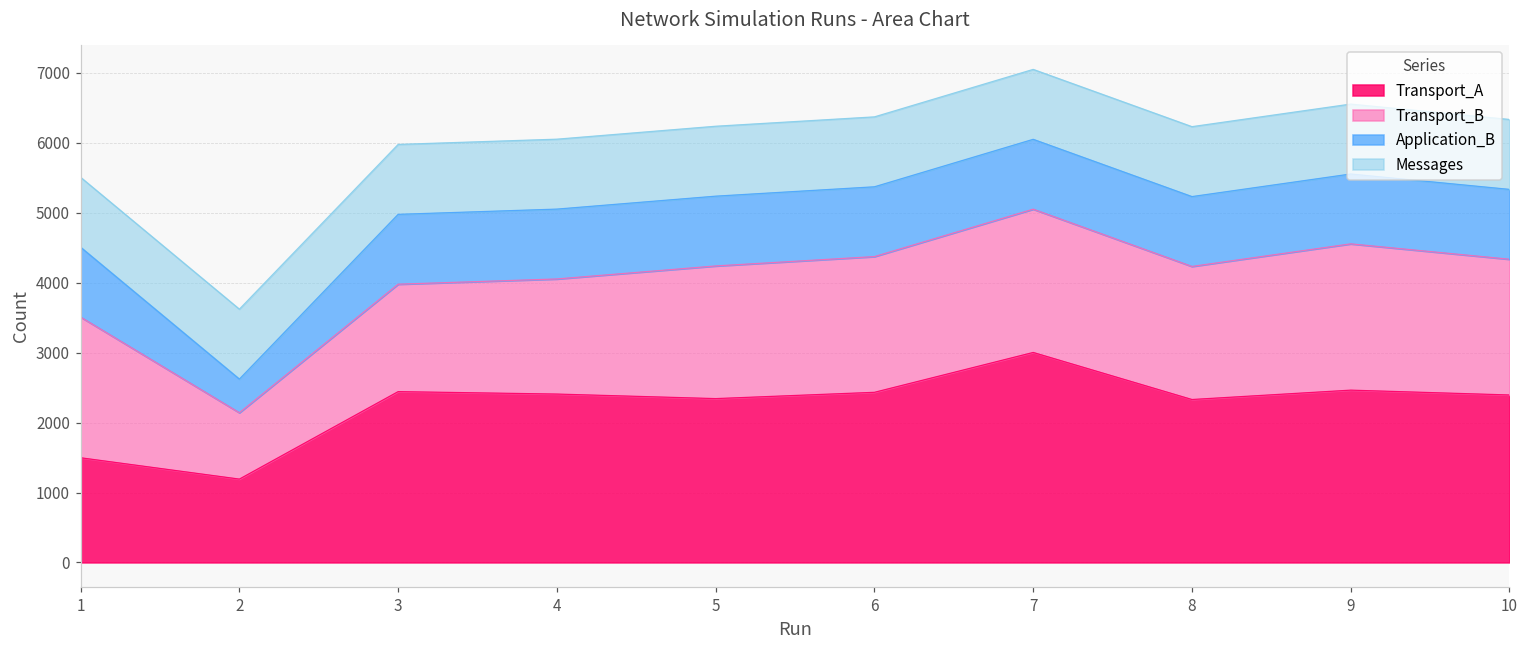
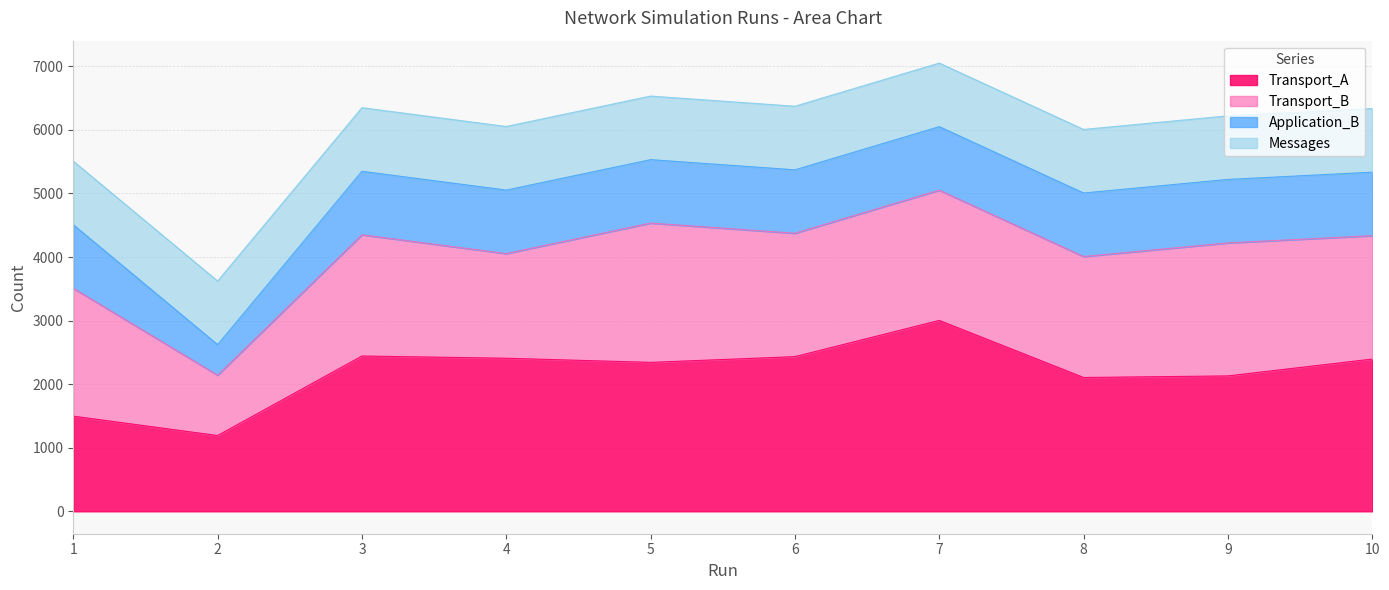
Transport_B, 3: 1500 -> 1900
Transport_B, 5: 1900 -> 2200
Transport_A, 8: 2300 -> 2100
Transport_A, 9: 2500 -> 2100
